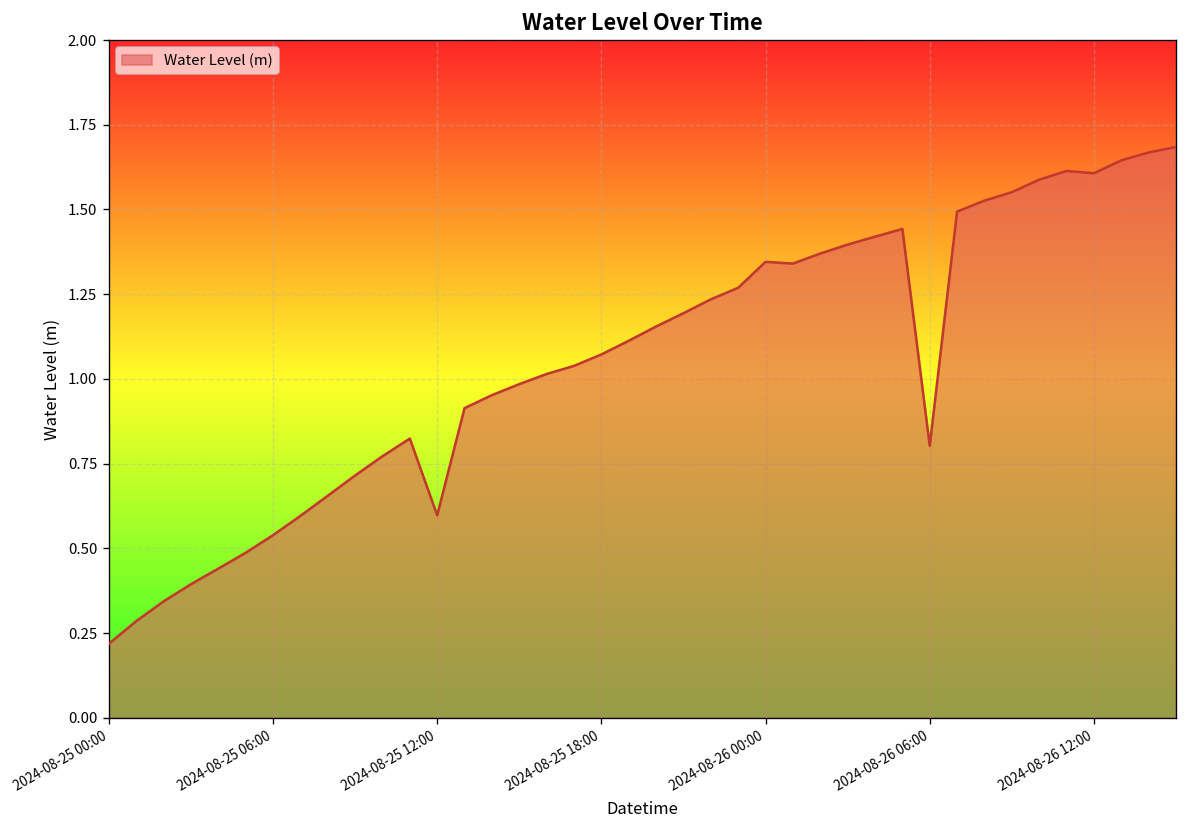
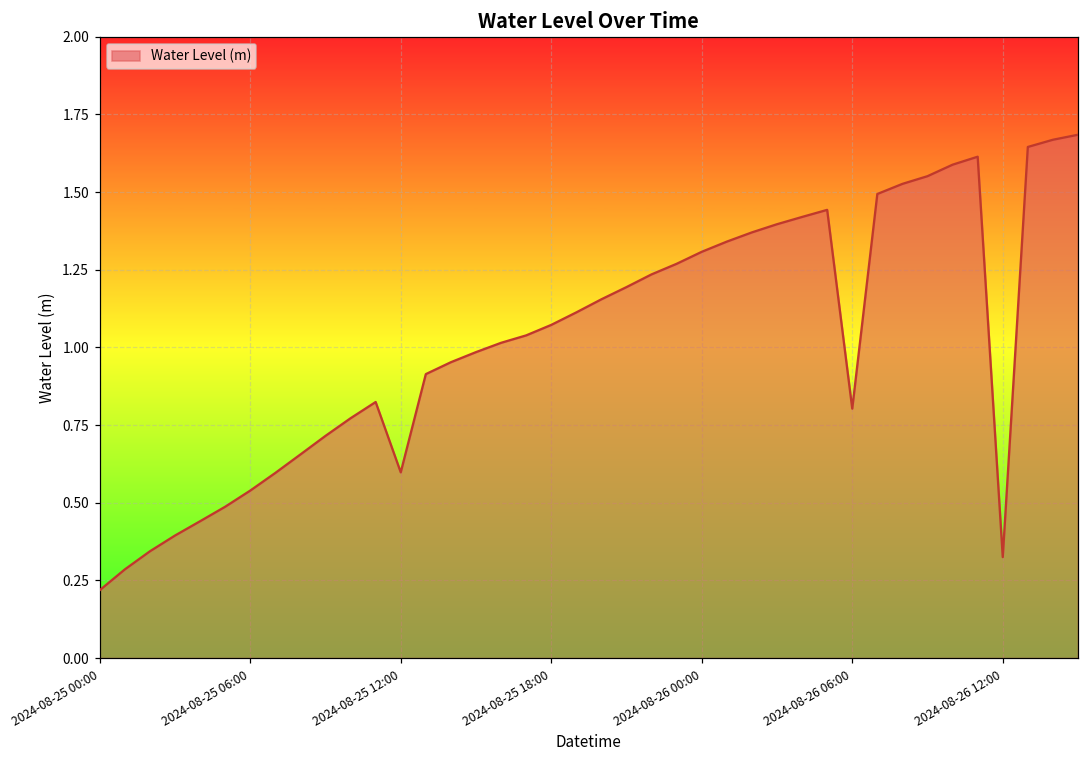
2024-08-26 00:00: 1.35 -> 1.31
2024-08-26 12:00: 1.61 -> 0.33
